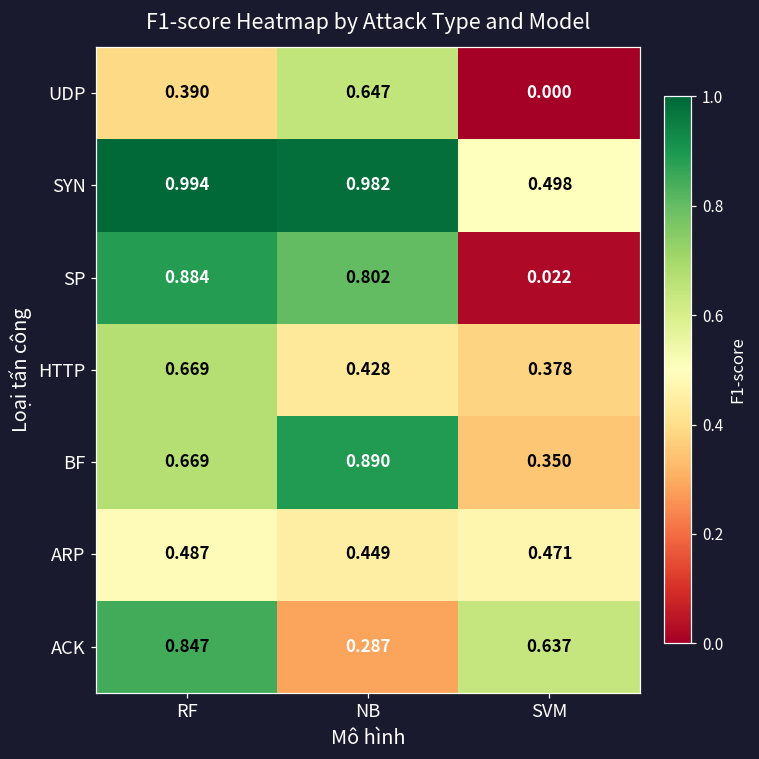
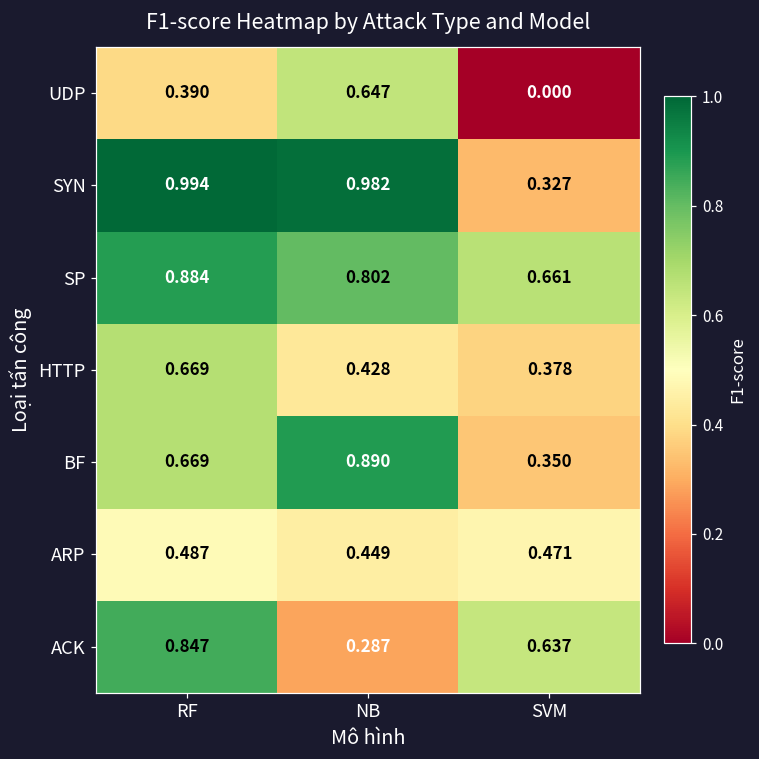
SYN, SVM: 0.498 -> 0.327
SP, SVM: 0.022 -> 0.661
